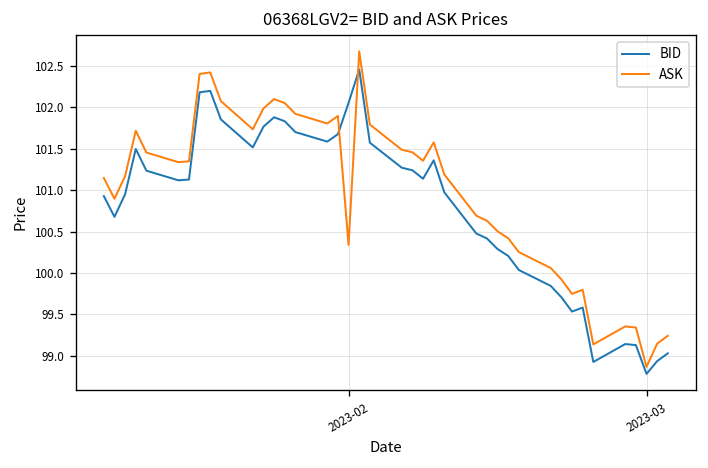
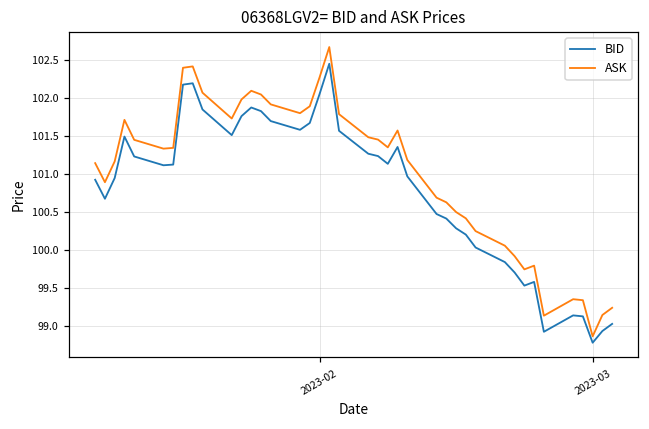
ASK, 2023-02: 100.3 -> 102.3
